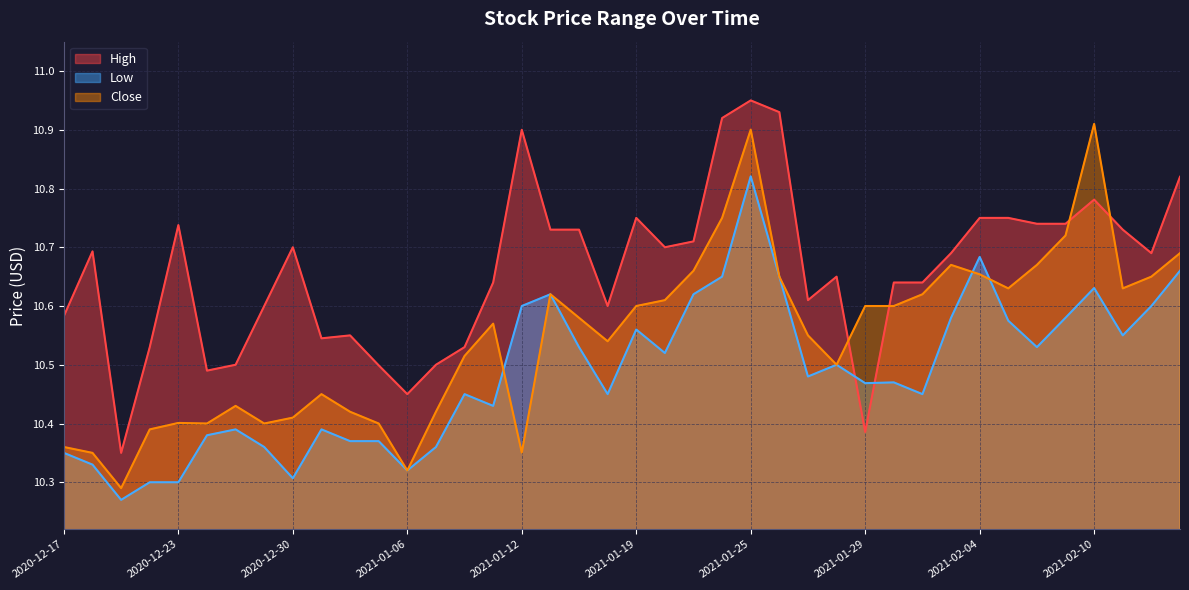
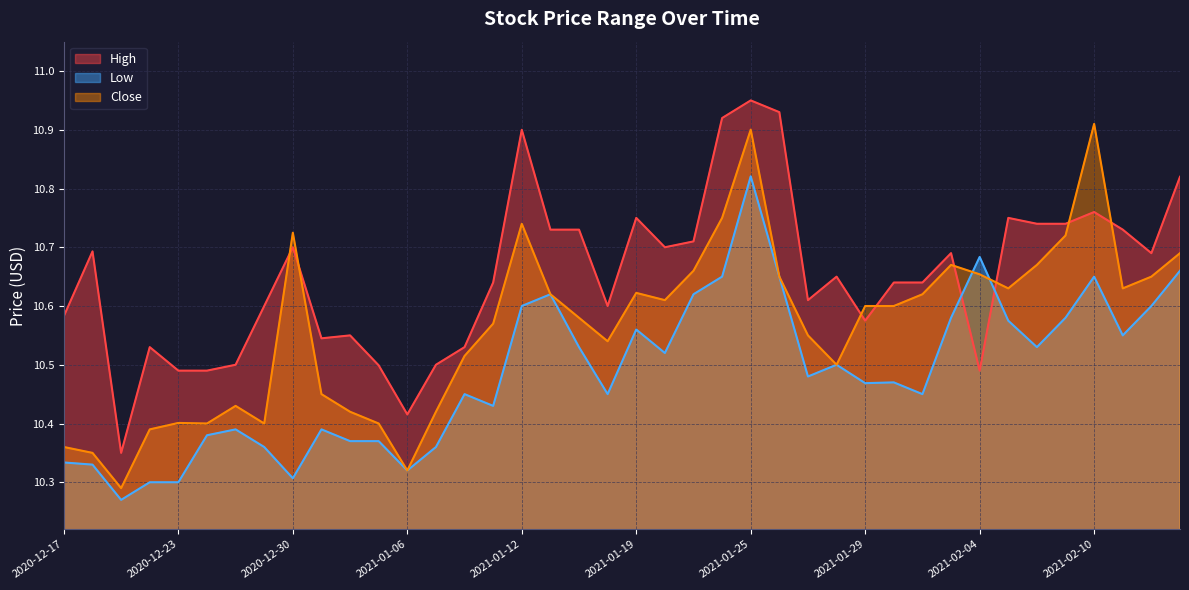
Low, 2020-12-17: 10.35 -> 10.33
High, 2020-12-23: 10.74 -> 10.49
Close, 2020-12-30: 10.41 -> 10.72
High, 2021-01-06: 10.45 -> 10.42
Close, 2021-01-12: 10.35 -> 10.74
Close, 2021-01-19: 10.60 -> 10.62
High, 2021-01-29: 10.39 -> 10.57
High, 2021-02-04: 10.75 -> 10.49
High, 2021-02-10: 10.78 -> 10.76
Low, 2021-02-10: 10.63 -> 10.65
